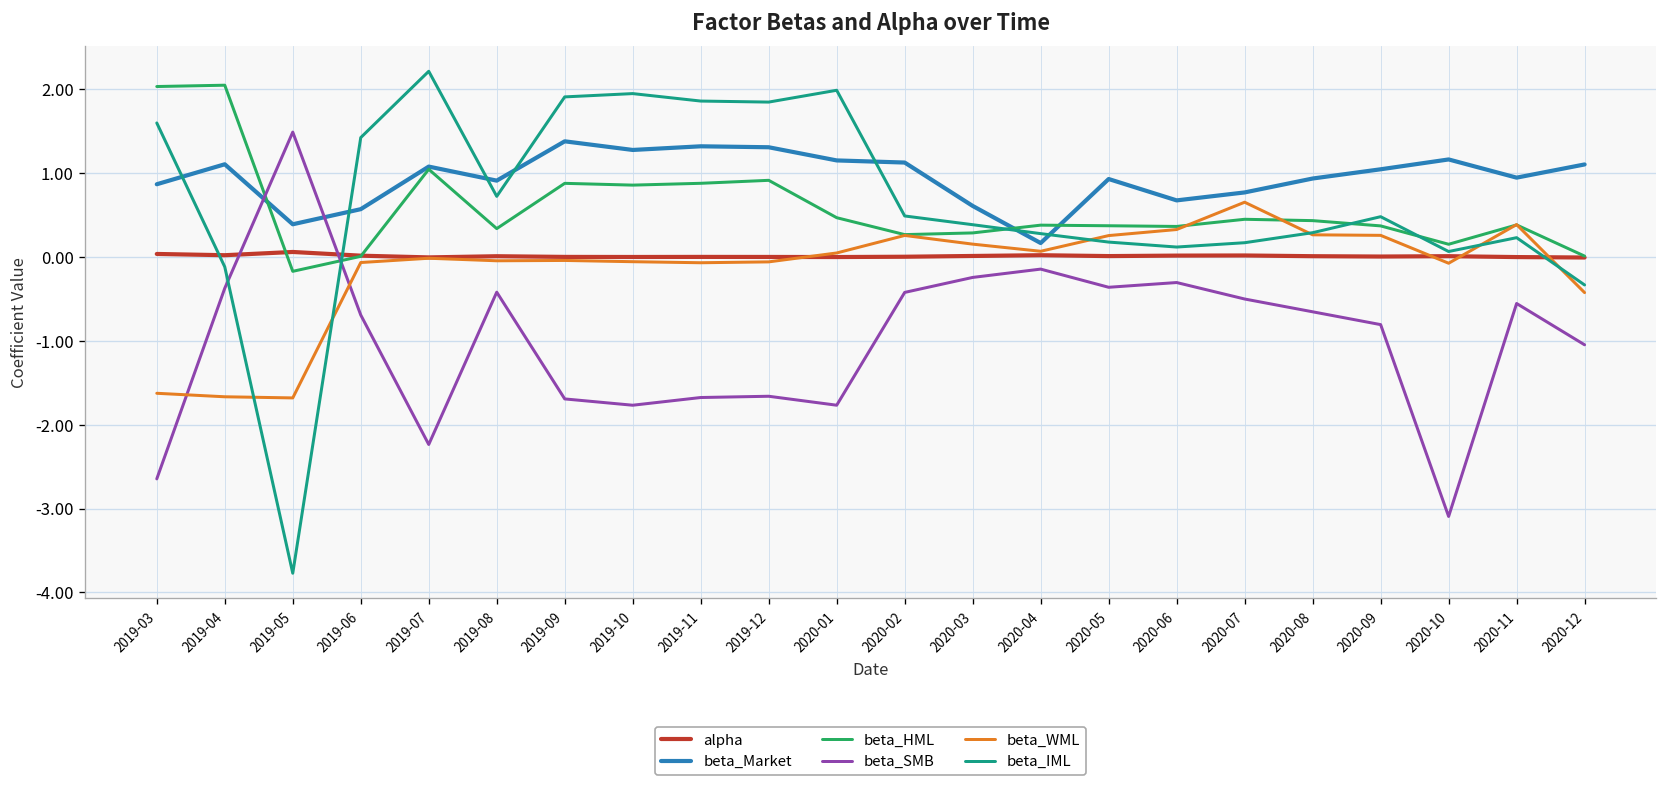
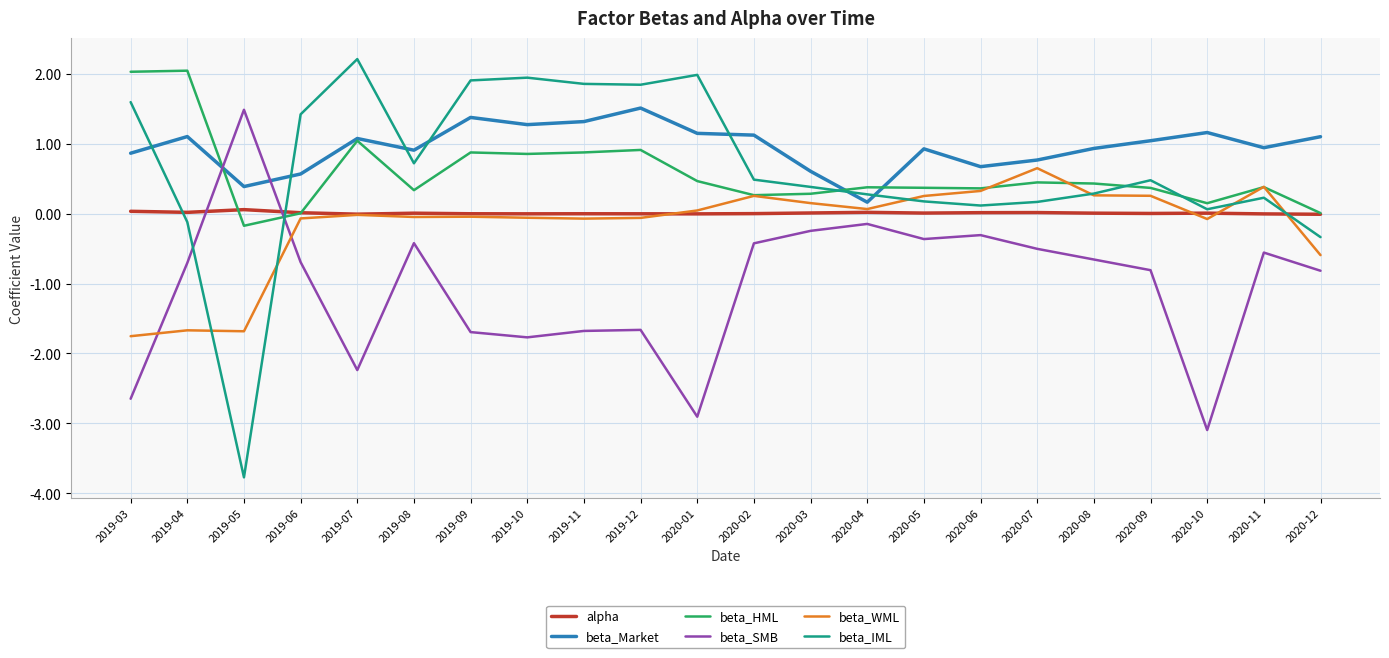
beta_WML, 2019-03: -1.6 -> -1.8
beta_SMB, 2019-04: -0.4 -> -0.7
beta_Market, 2019-12: 1.3 -> 1.5
beta_SMB, 2020-01: -1.8 -> -2.9
beta_SMB, 2020-12: -1.0 -> -0.8
beta_WML, 2020-12: -0.4 -> -0.6
